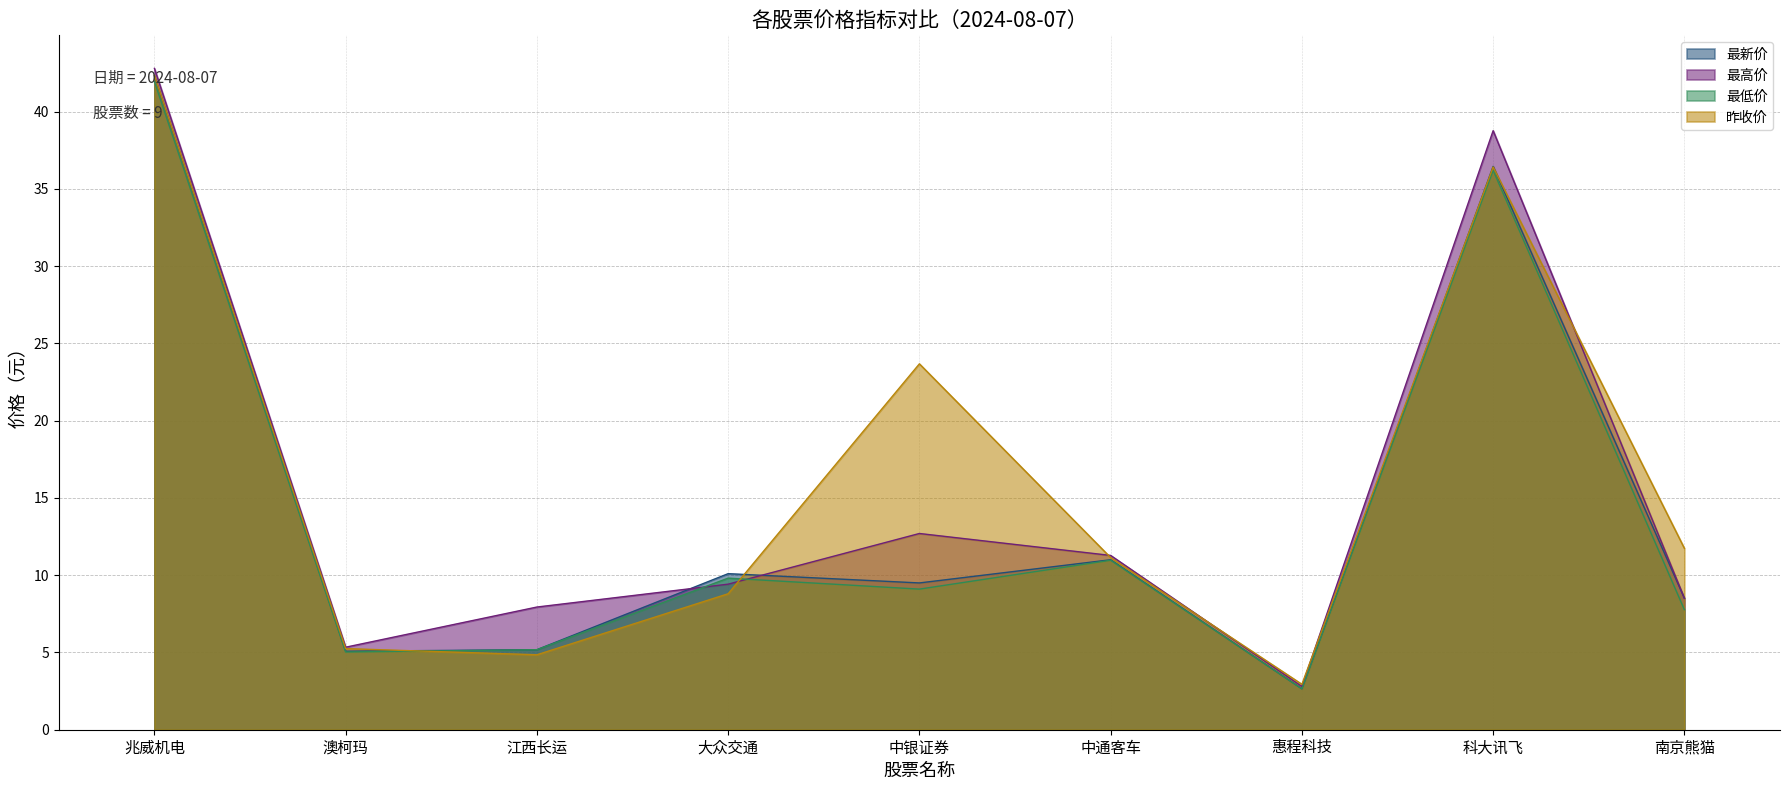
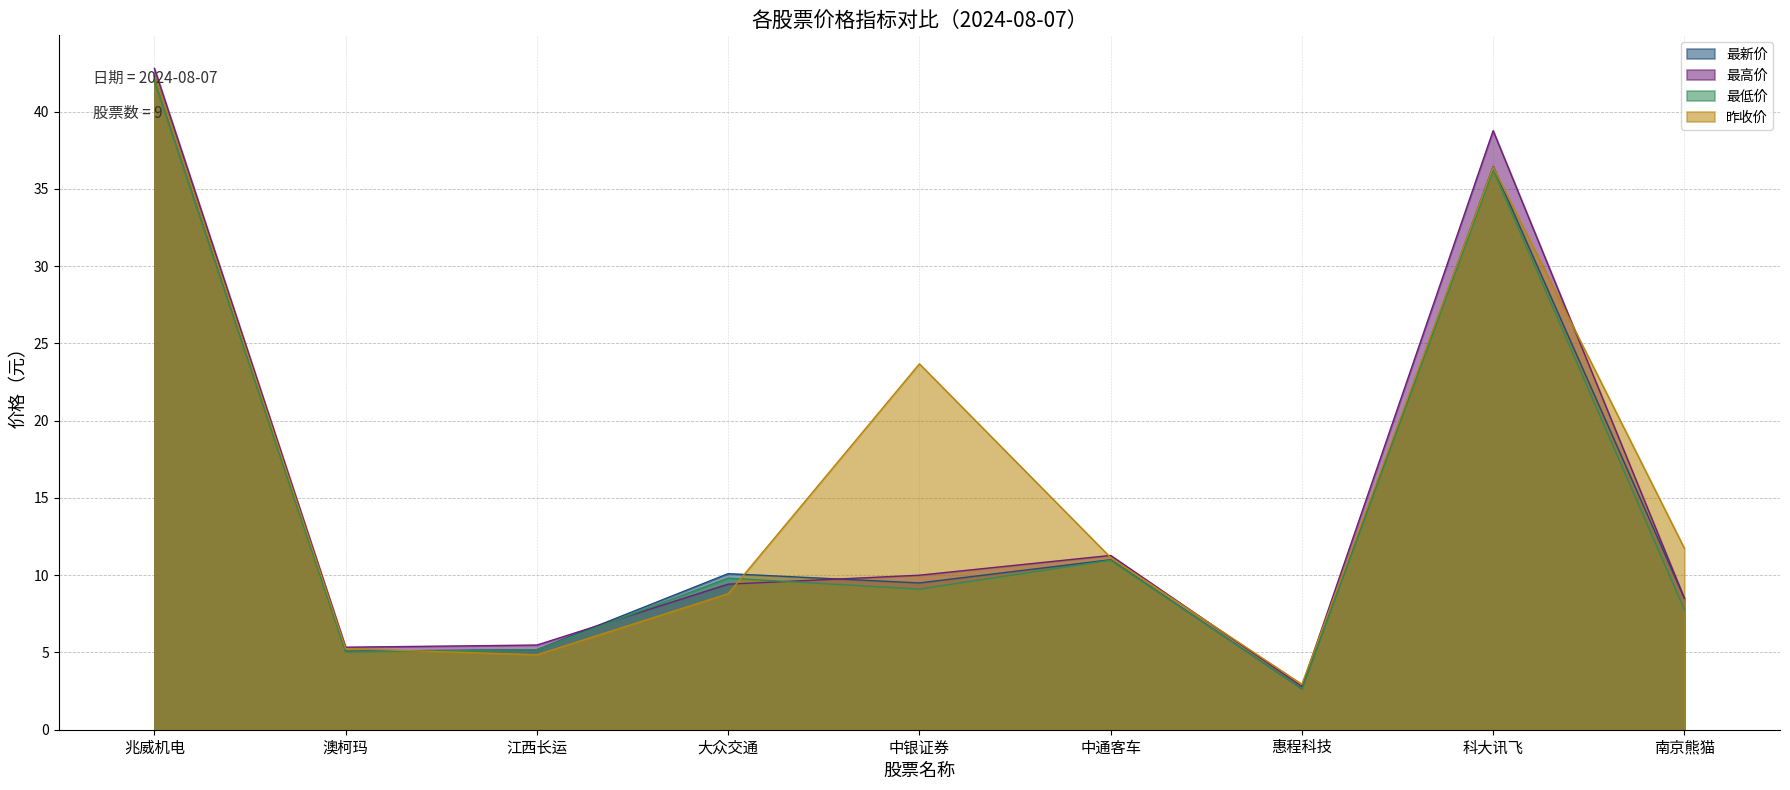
最高价, 江西长运: 7.9 -> 5.5
最高价, 中银证券: 12.7 -> 10.0
